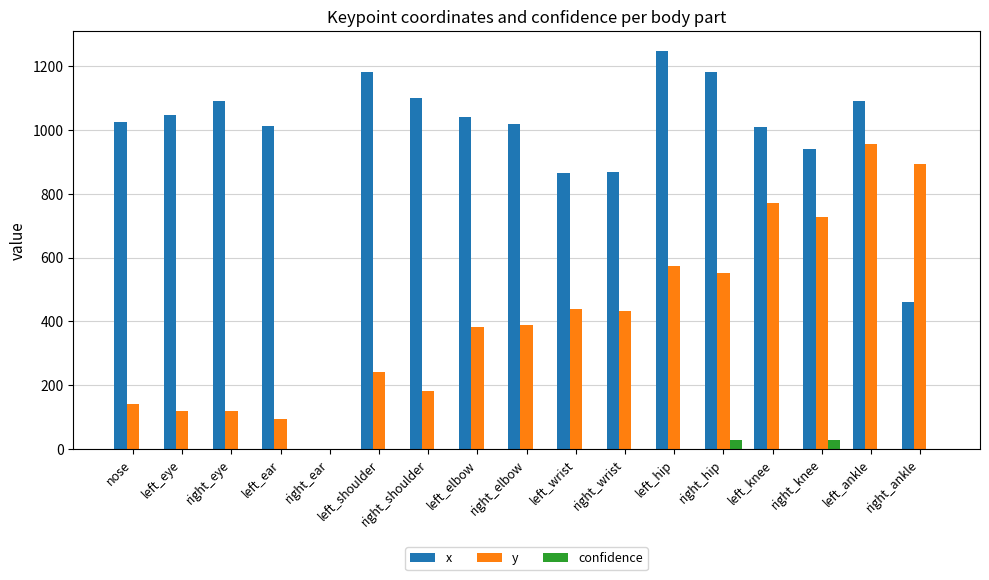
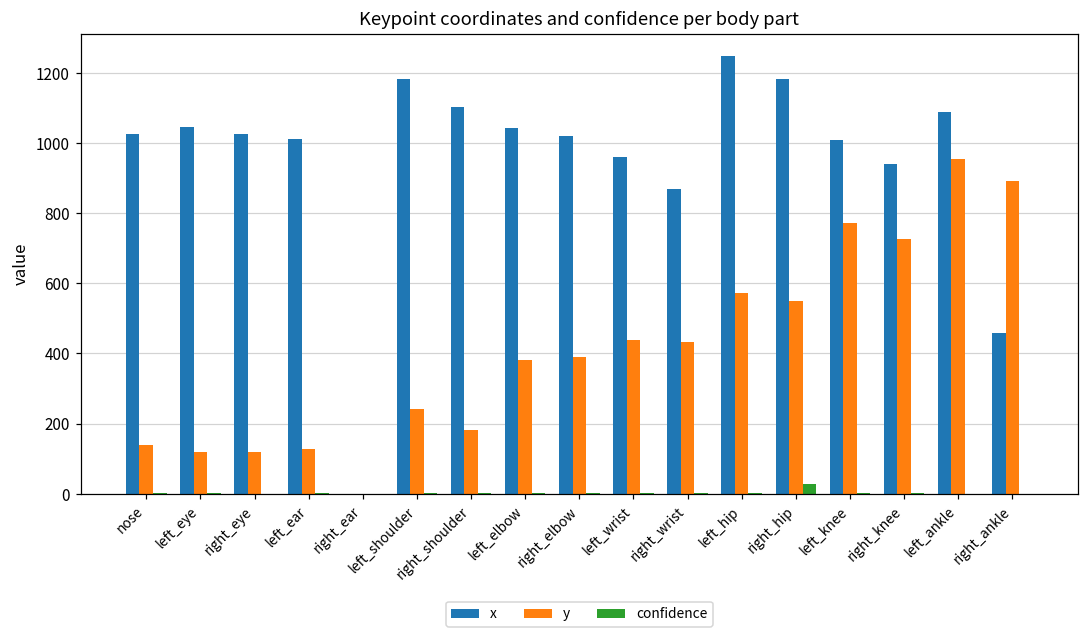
x, right_eye: 1090 -> 1030
y, left_ear: 90 -> 130
x, left_wrist: 860 -> 960
confidence, right_knee: 30 -> 0
